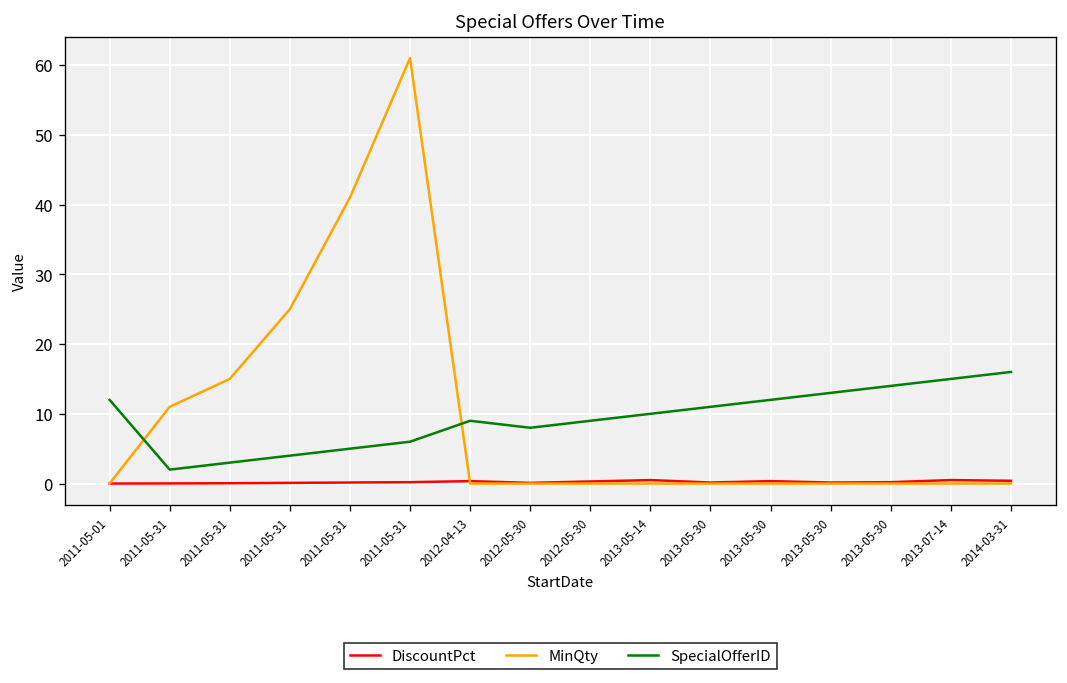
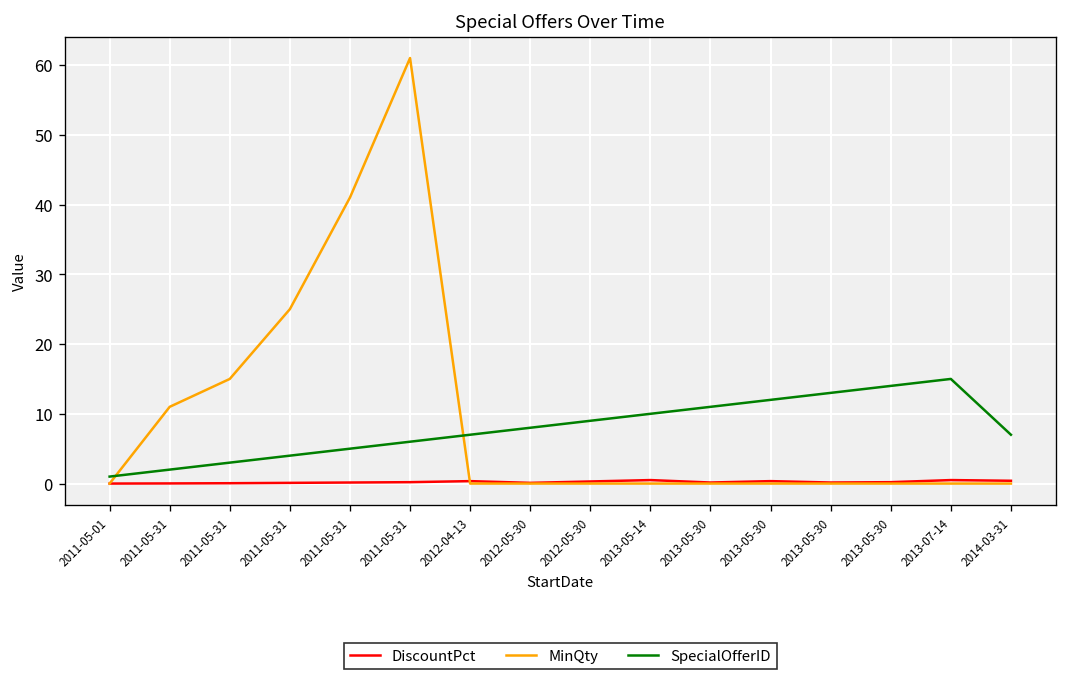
SpecialOfferID, 2011-05-01: 12 -> 1
SpecialOfferID, 2012-04-13: 9 -> 7
SpecialOfferID, 2014-03-31: 16 -> 7
